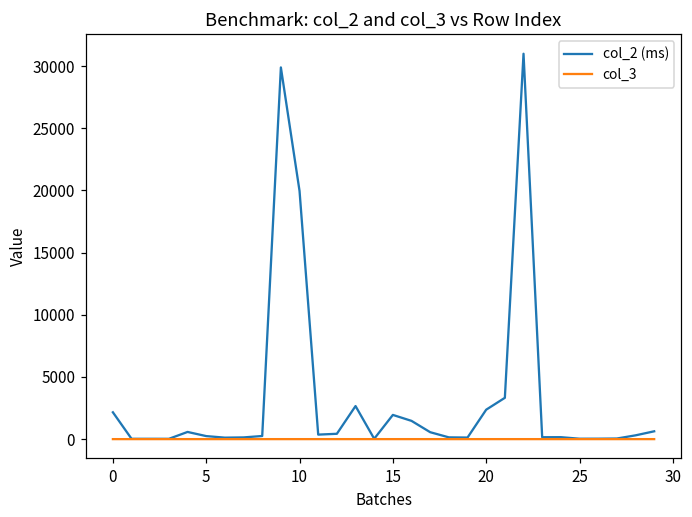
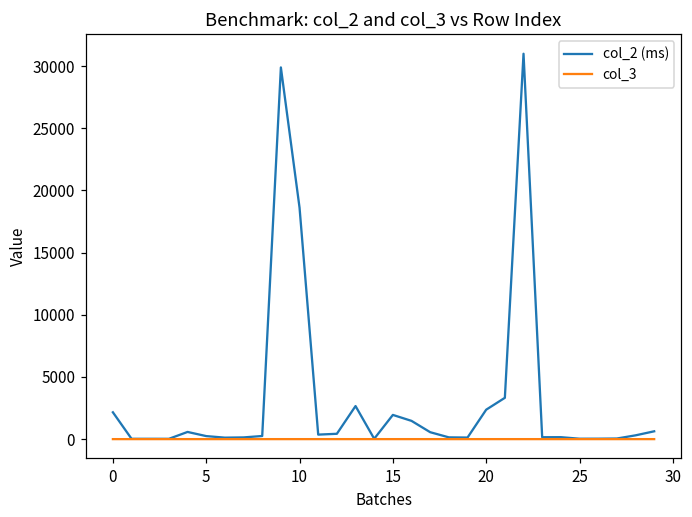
col_2 (ms), 10: 20000 -> 18600
